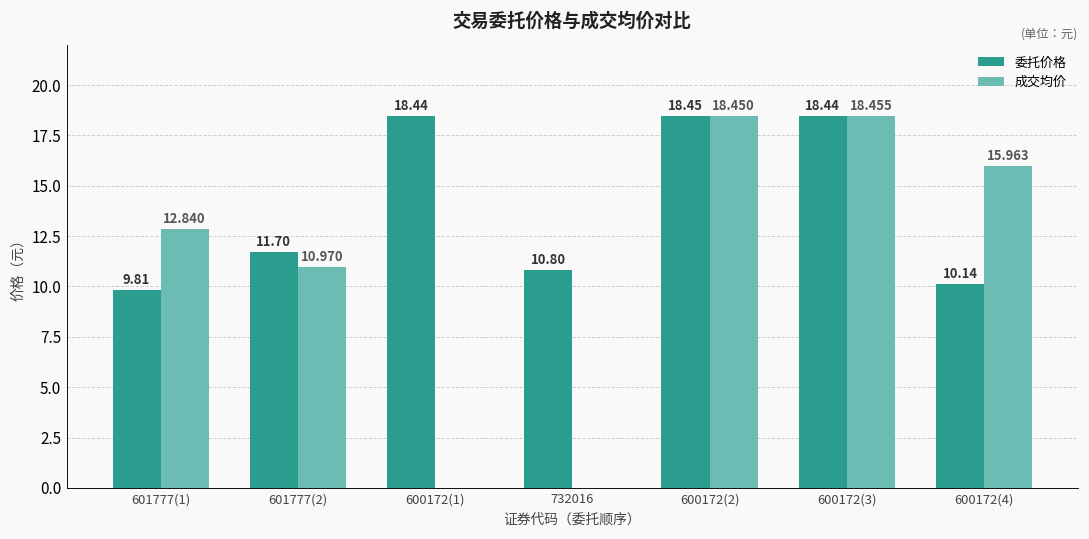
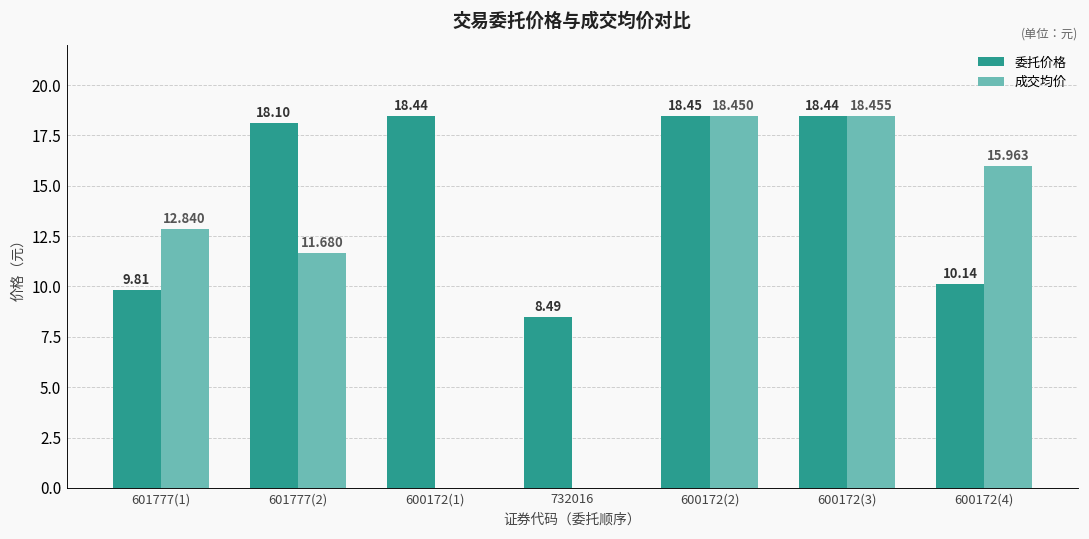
委托价格, 601777(2): 11.70 -> 18.10
成交均价, 601777(2): 10.970 -> 11.680
委托价格, 732016: 10.80 -> 8.49
